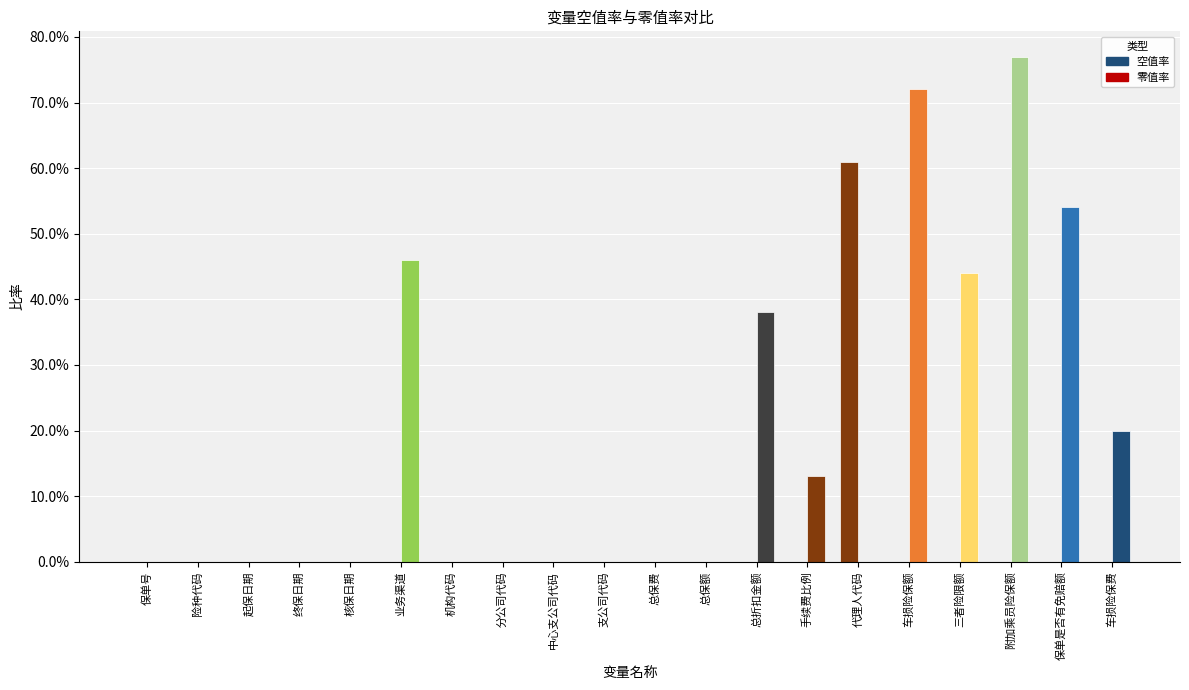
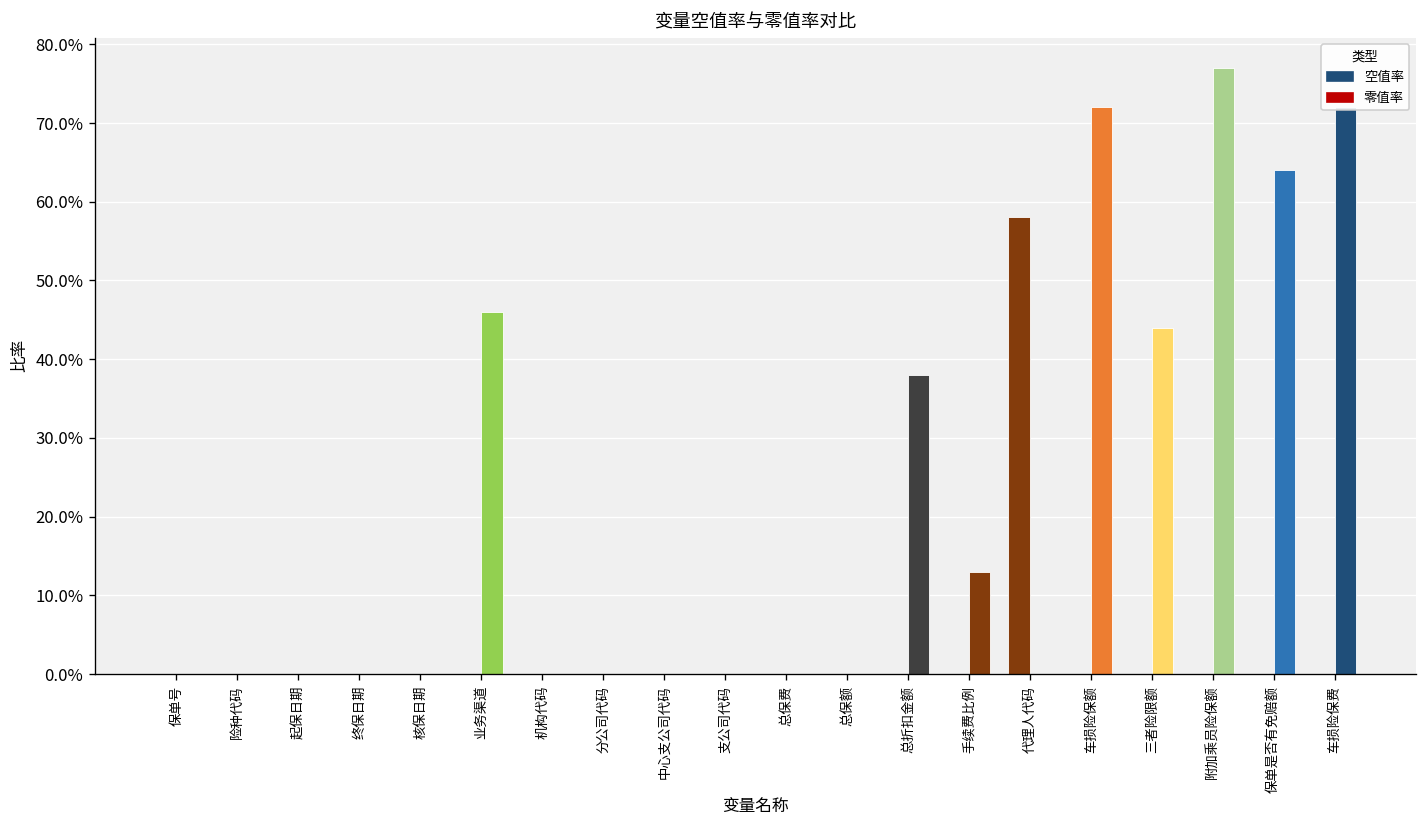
空值率, 代理人代码: 61% -> 58%
零值率, 保单是否有免赔额: 54% -> 64%
零值率, 车损险保费: 20% -> 72%
